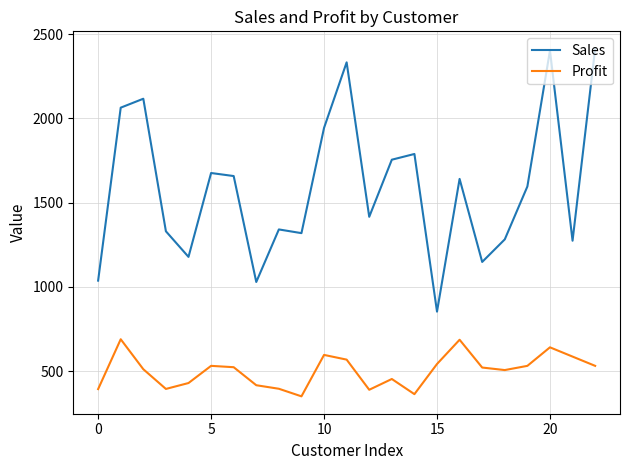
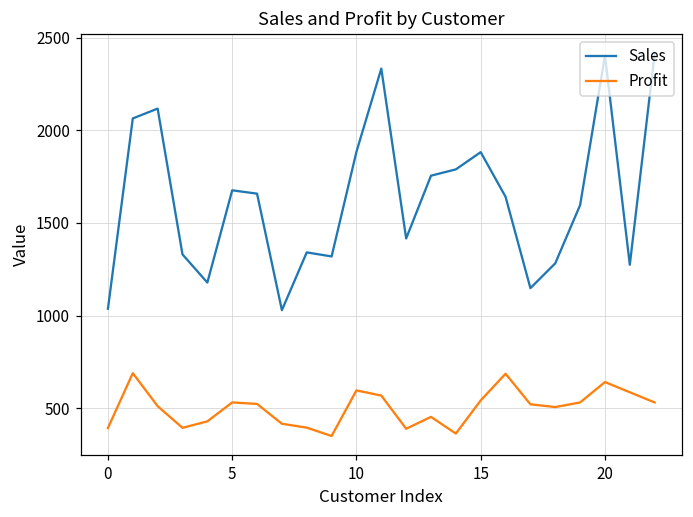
Sales, 10: 1940 -> 1880
Sales, 15: 850 -> 1880
